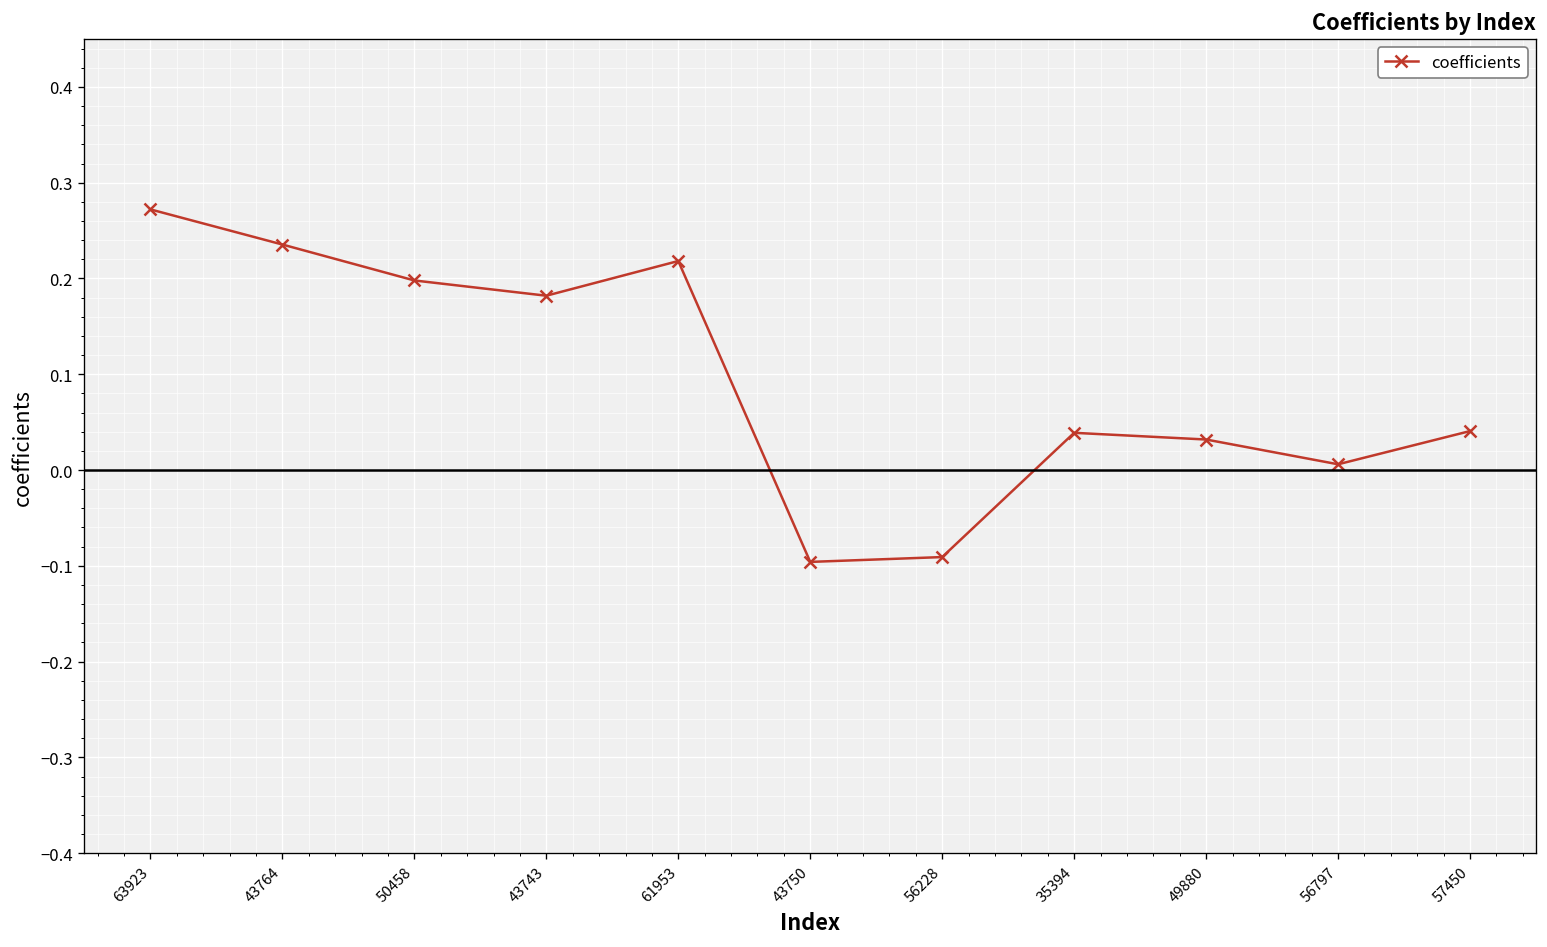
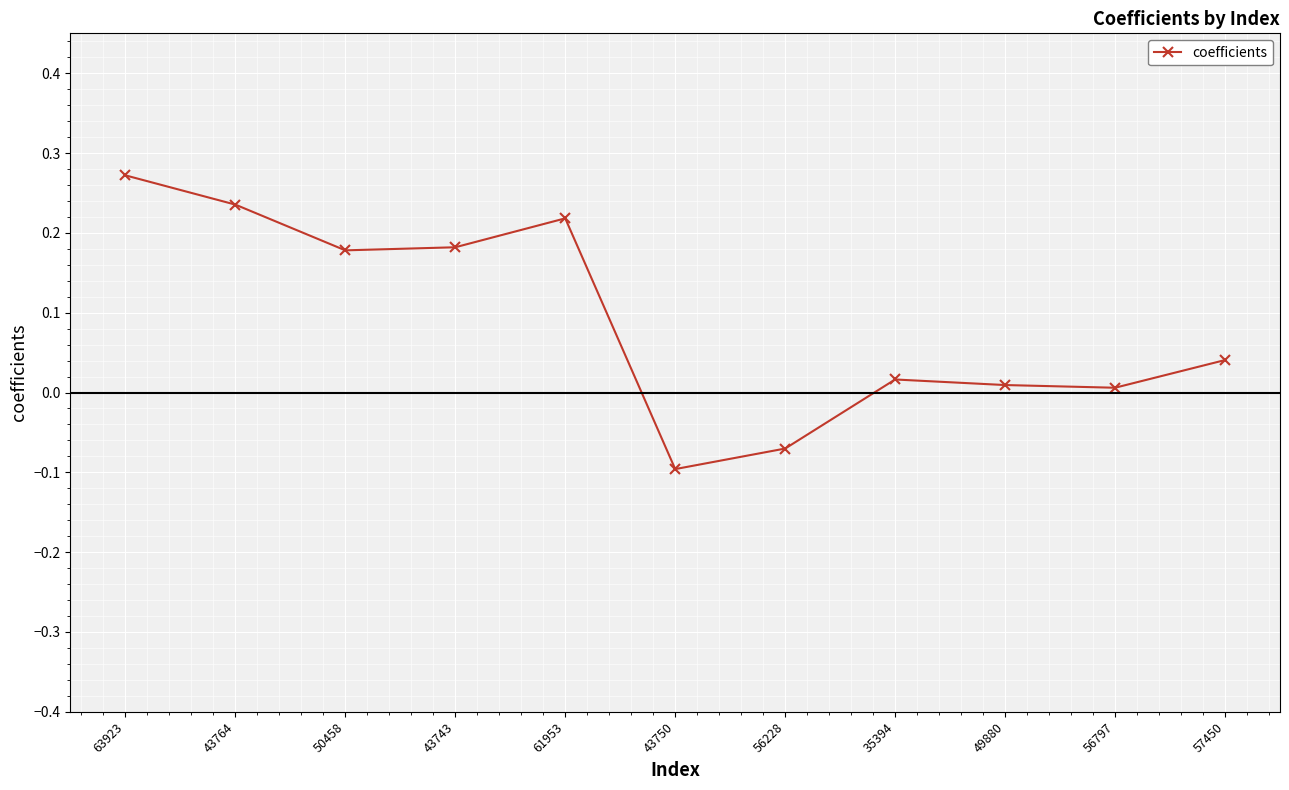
50458: 0.20 -> 0.18
56228: -0.09 -> -0.07
35394: 0.04 -> 0.02
49880: 0.03 -> 0.01
